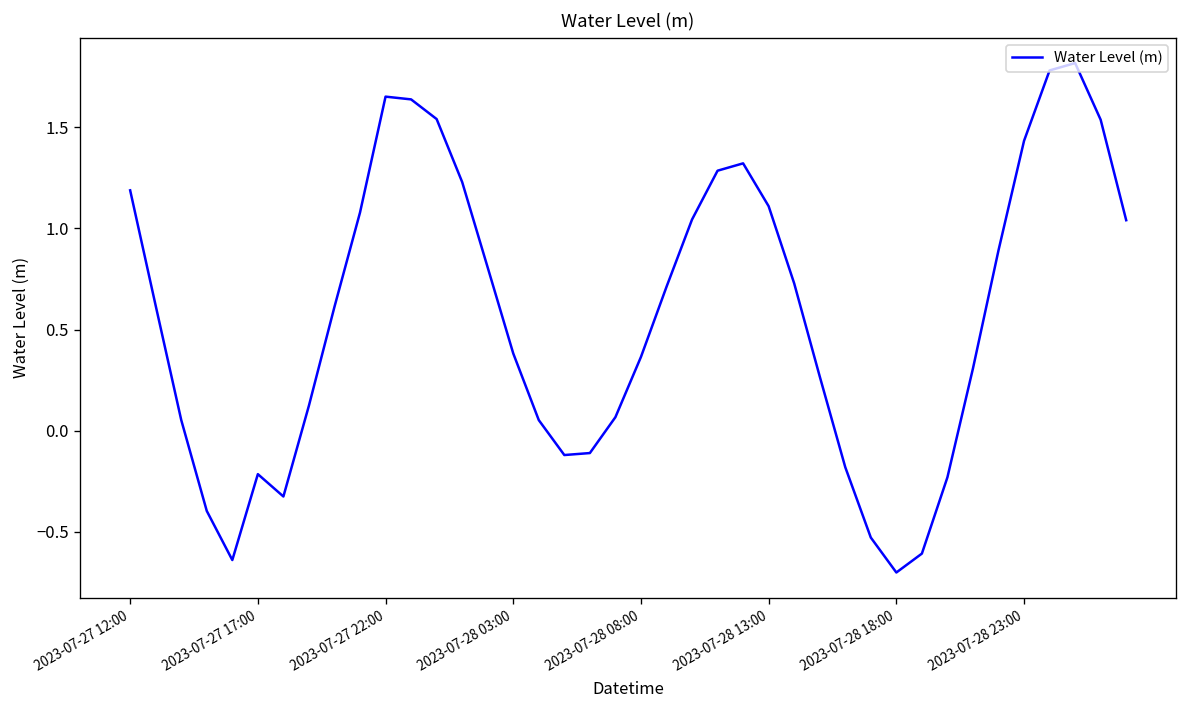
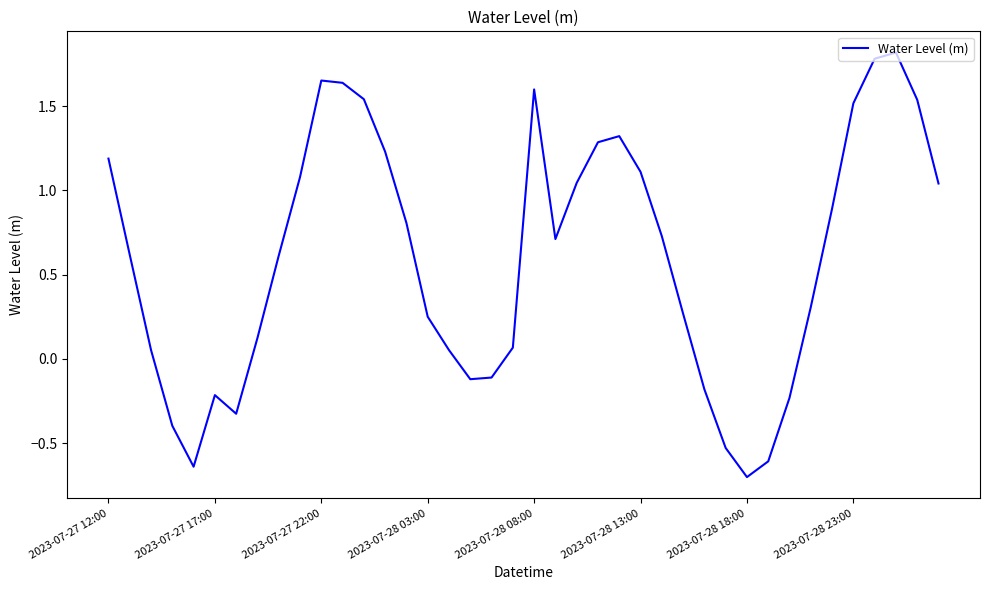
2023-07-28 03:00: 0.38 -> 0.25
2023-07-28 08:00: 0.36 -> 1.60
2023-07-28 23:00: 1.43 -> 1.52
